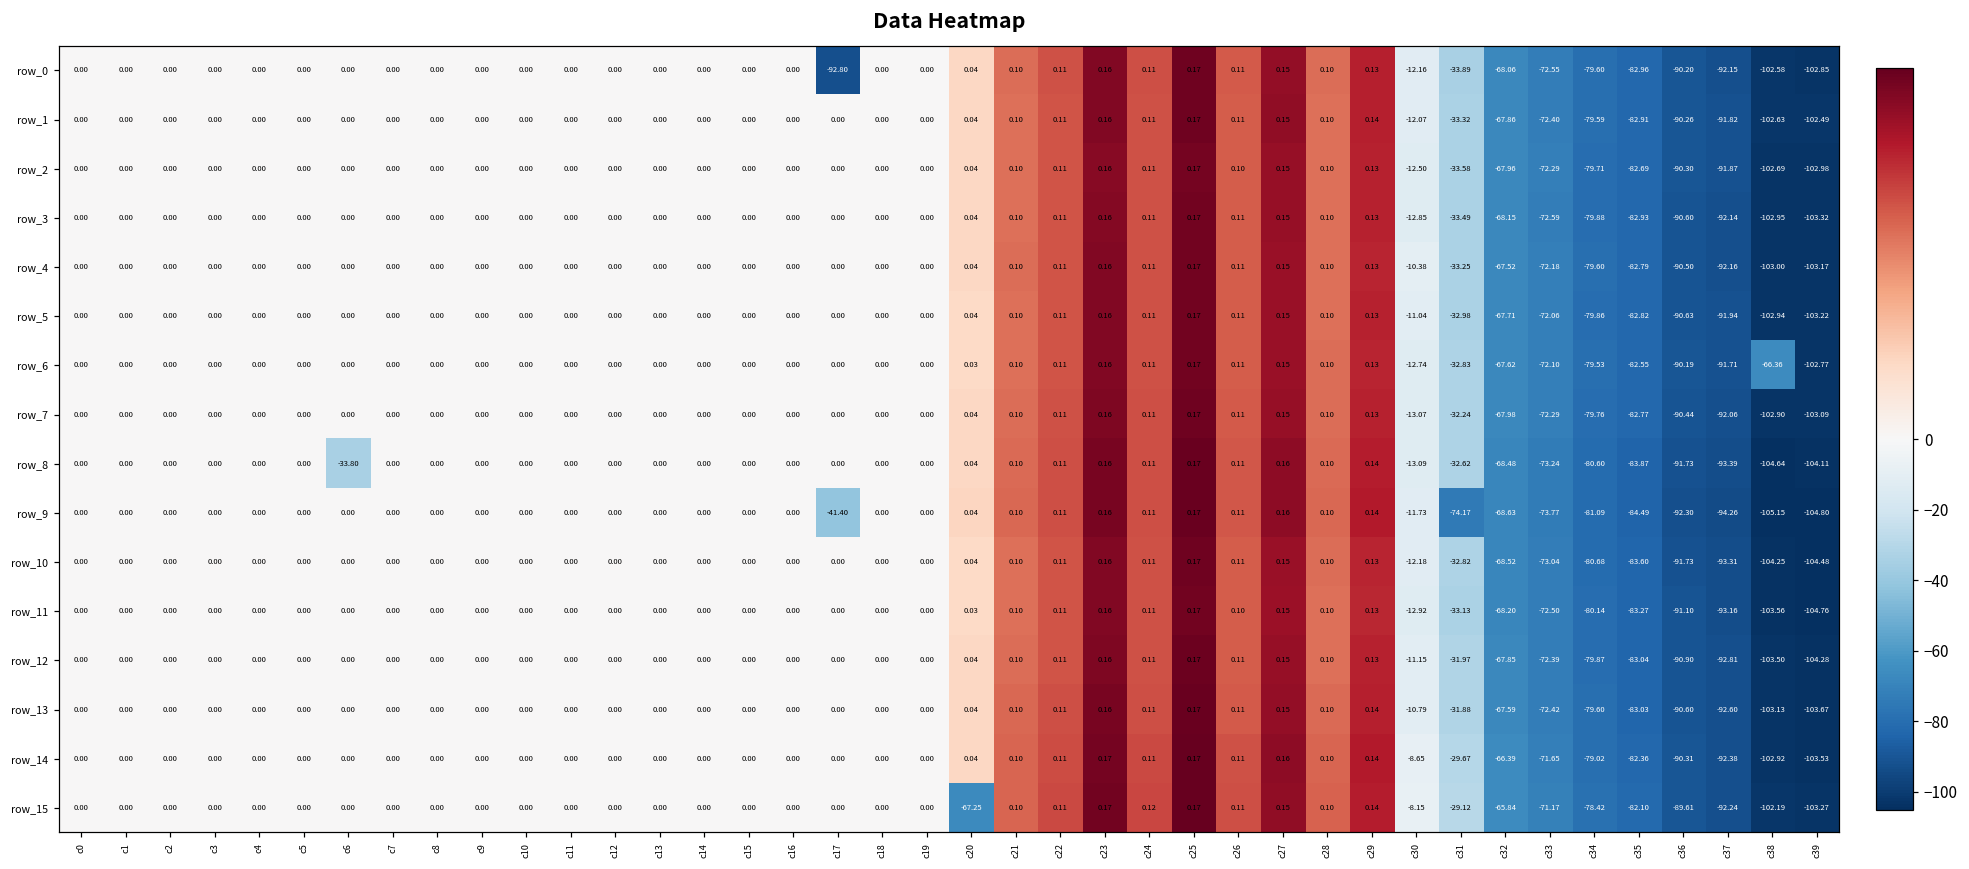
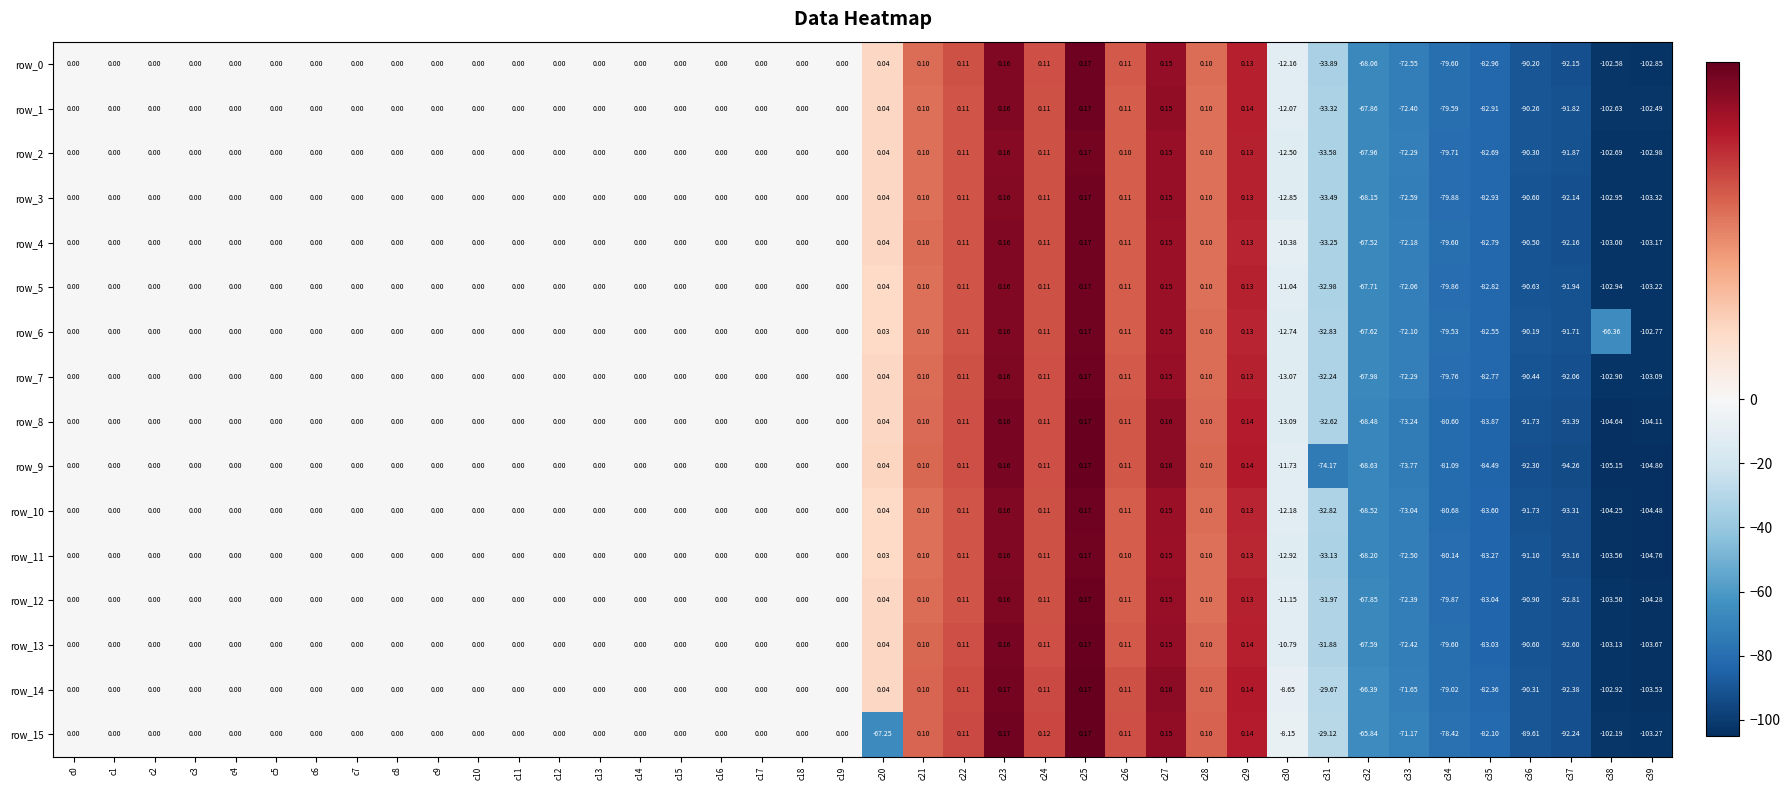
row_0, c17: -92.80 -> 0.00
row_8, c6: -33.80 -> 0.00
row_9, c17: -41.40 -> 0.00
